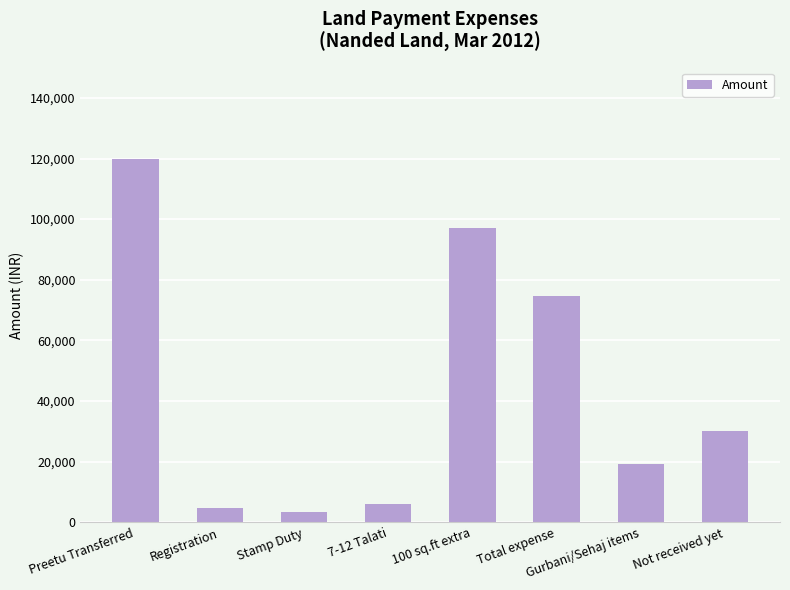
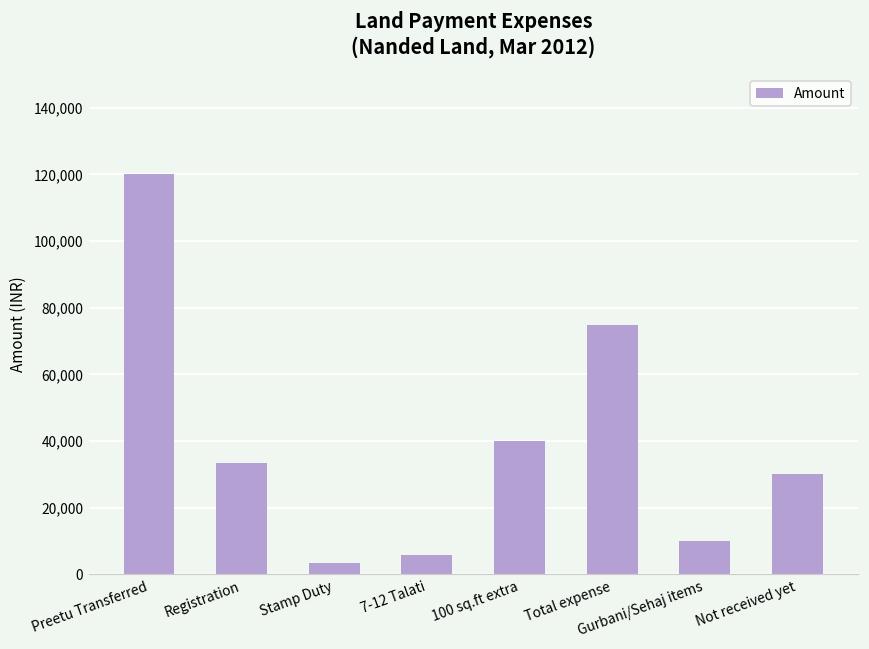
Registration: 5,000 -> 34,000
100 sq.ft extra: 97,000 -> 40,000
Gurbani/Sehaj items: 19,000 -> 10,000
